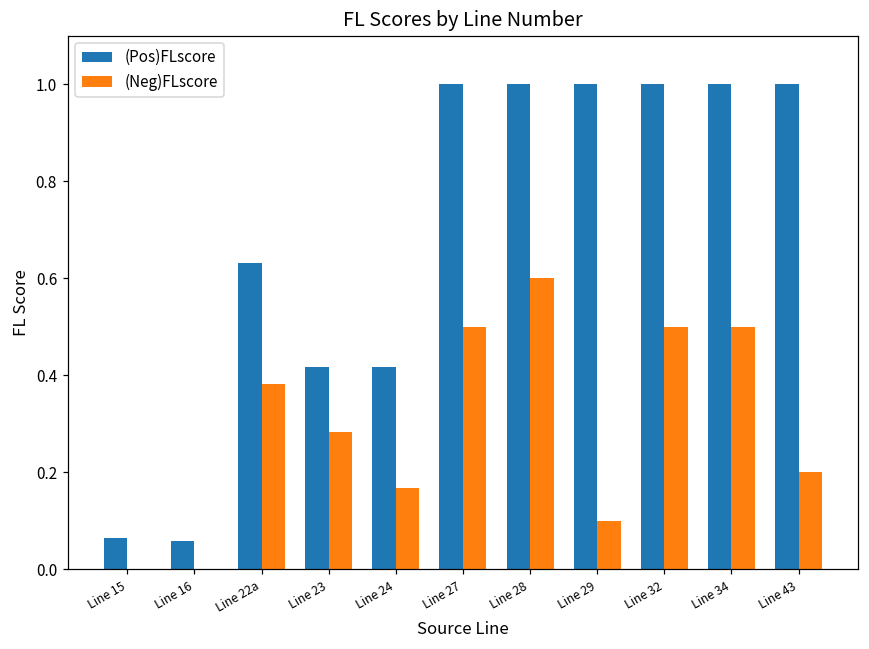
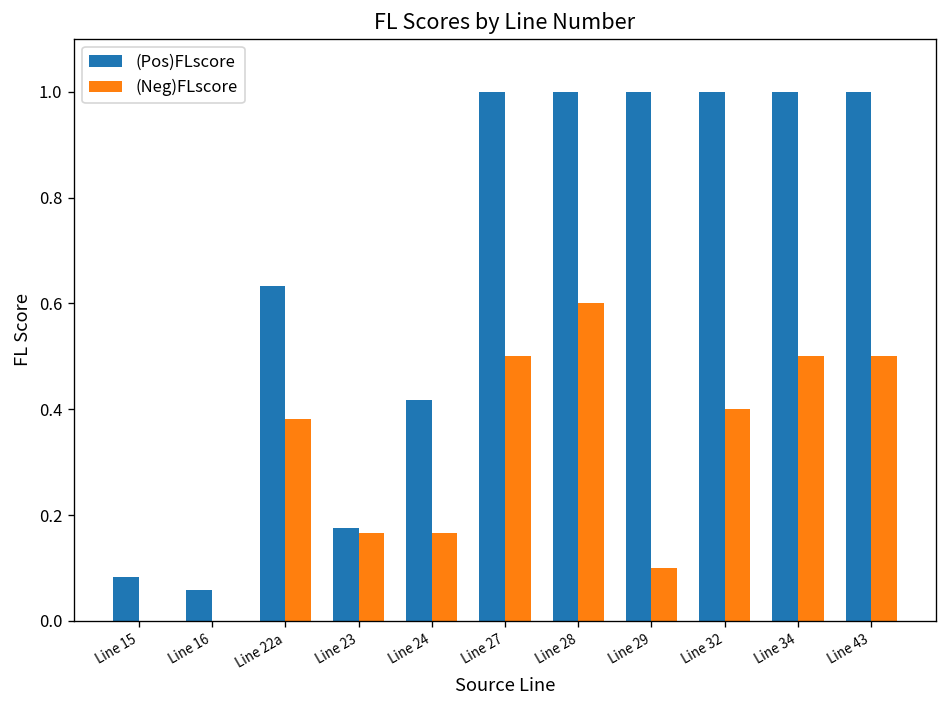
(Pos)FLscore, Line 15: 0.06 -> 0.08
(Pos)FLscore, Line 23: 0.42 -> 0.18
(Neg)FLscore, Line 23: 0.28 -> 0.17
(Neg)FLscore, Line 32: 0.5 -> 0.4
(Neg)FLscore, Line 43: 0.2 -> 0.5
